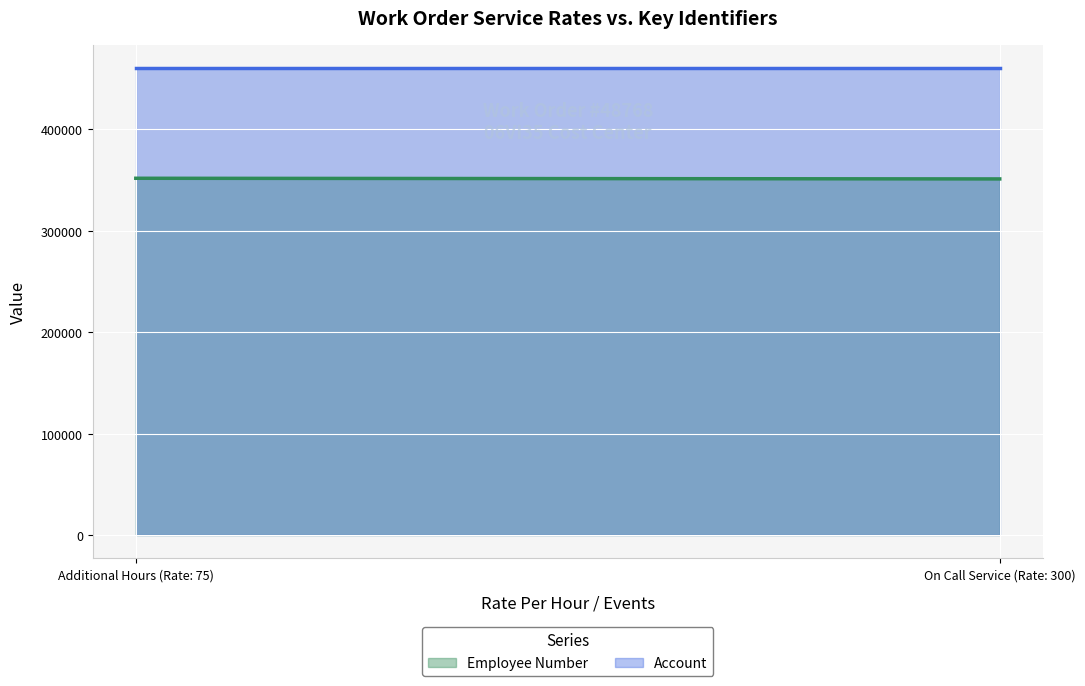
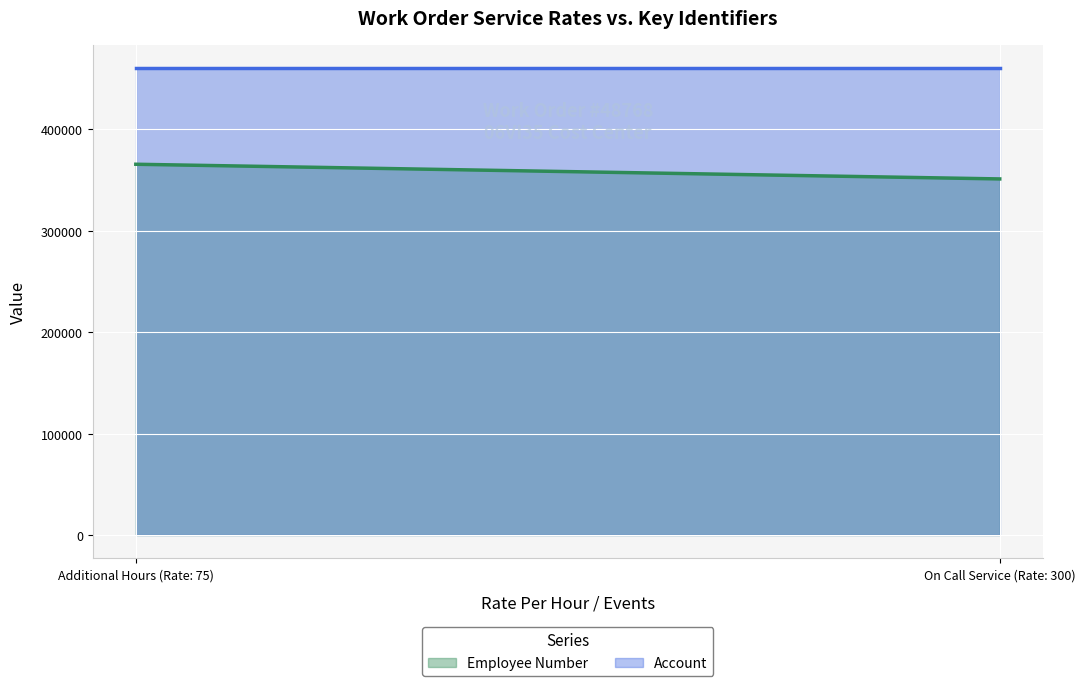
Employee Number, Additional Hours (Rate: 75): 352000 -> 365000
